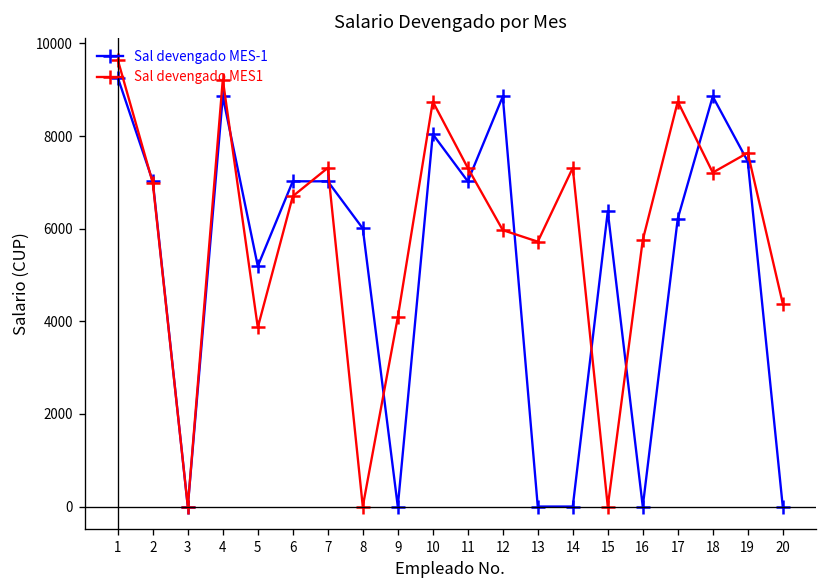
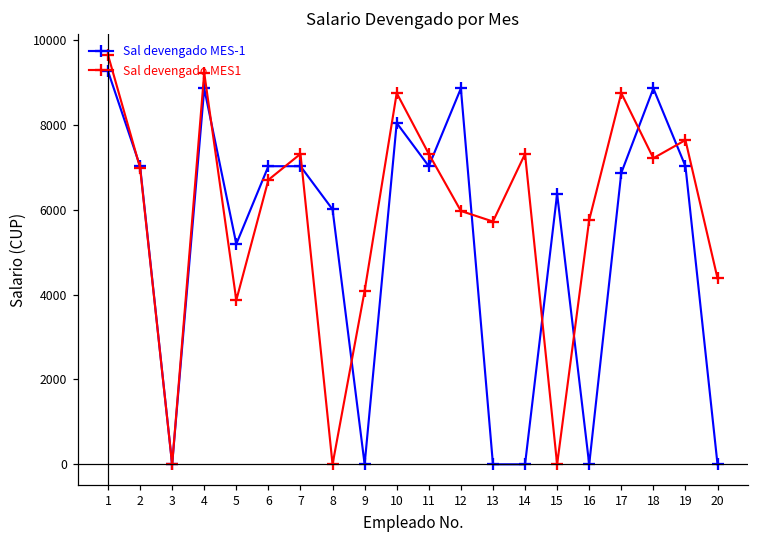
Sal devengado MES-1, 17: 6200 -> 6900
Sal devengado MES-1, 19: 7500 -> 7000
